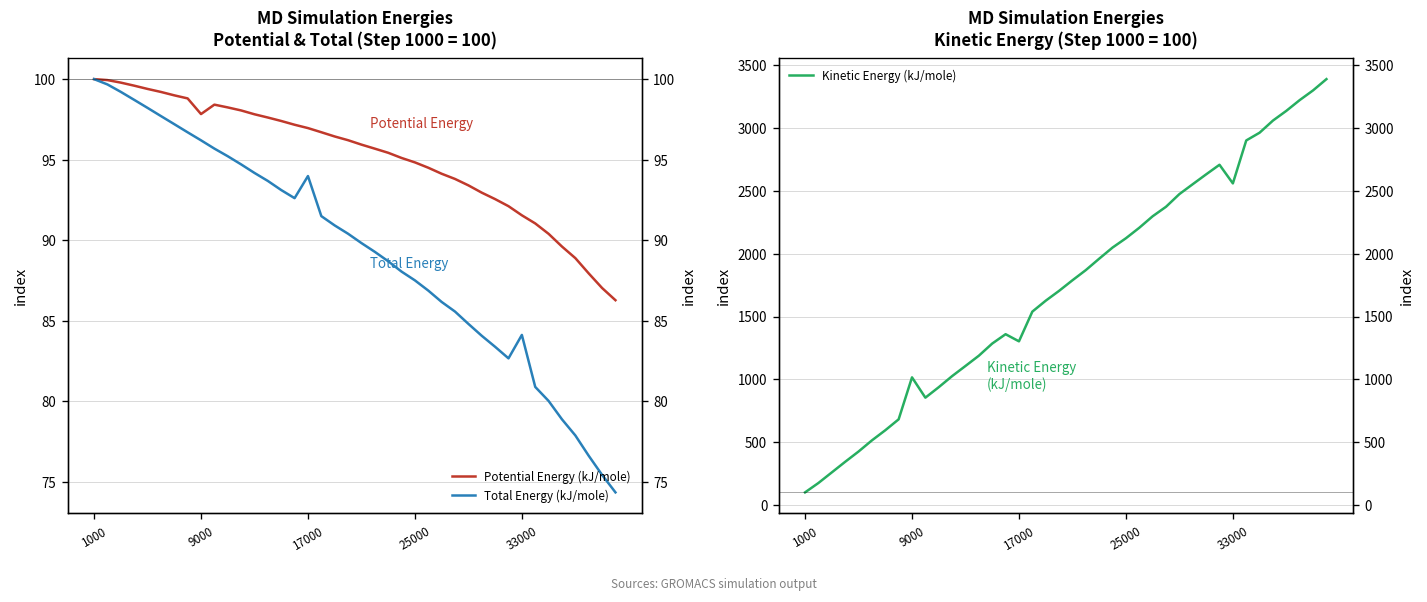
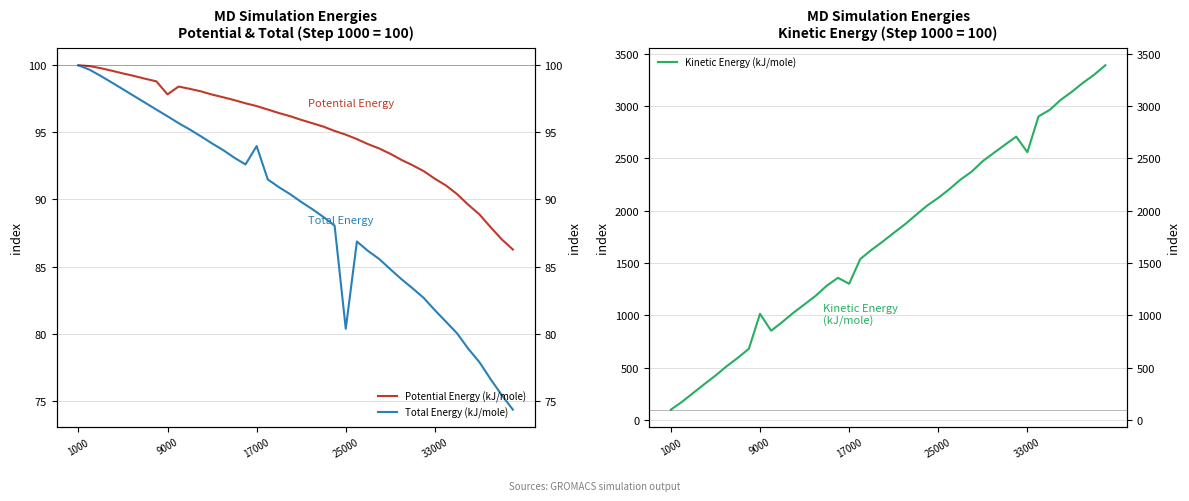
MD Simulation Energies Potential & Total (Step 1000 = 100), Total Energy (kJ/mole), 25000: 87.5 -> 80.4
MD Simulation Energies Potential & Total (Step 1000 = 100), Total Energy (kJ/mole), 33000: 84.1 -> 81.7
